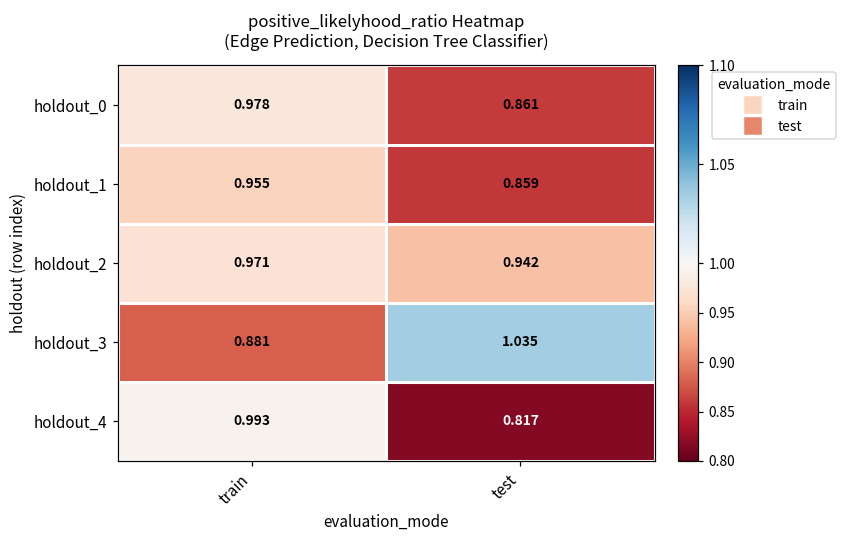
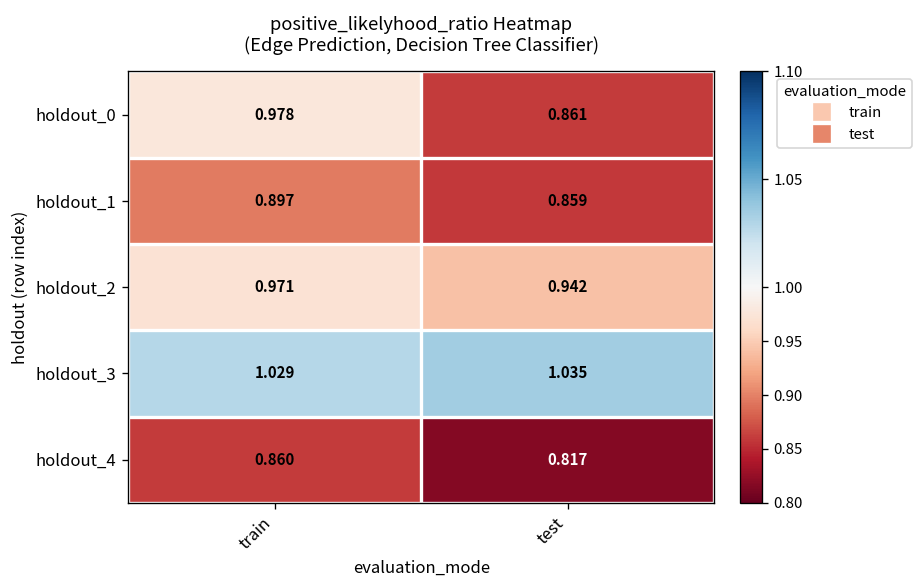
holdout_1, train: 0.955 -> 0.897
holdout_3, train: 0.881 -> 1.029
holdout_4, train: 0.993 -> 0.860
